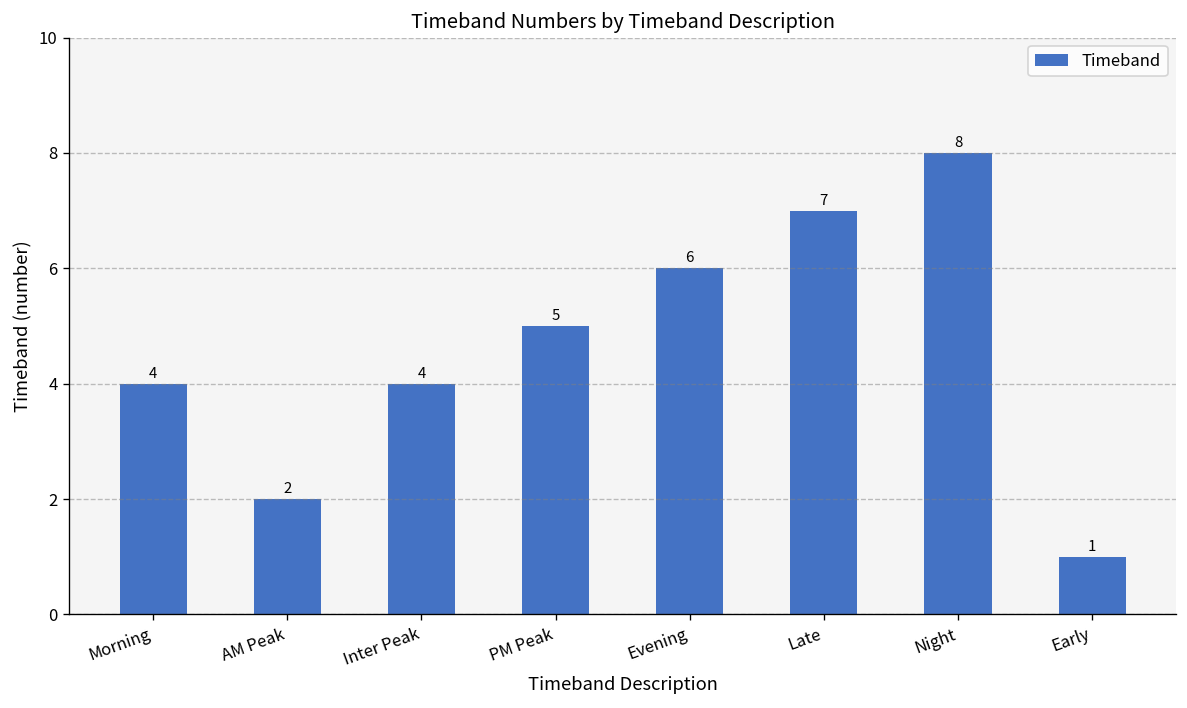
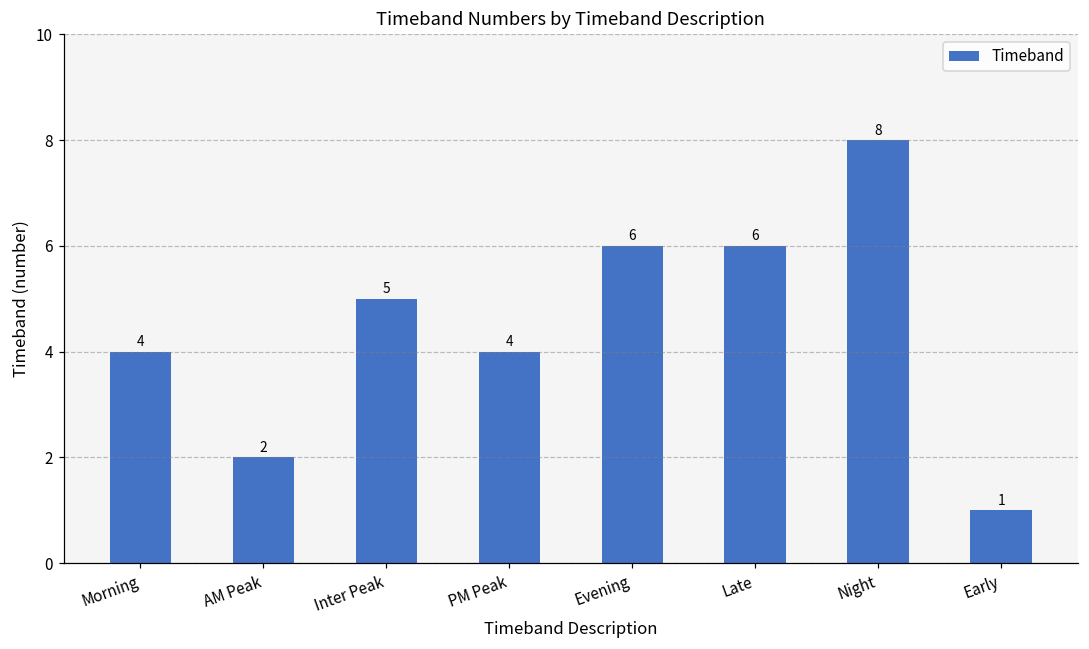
Inter Peak: 4 -> 5
PM Peak: 5 -> 4
Late: 7 -> 6
